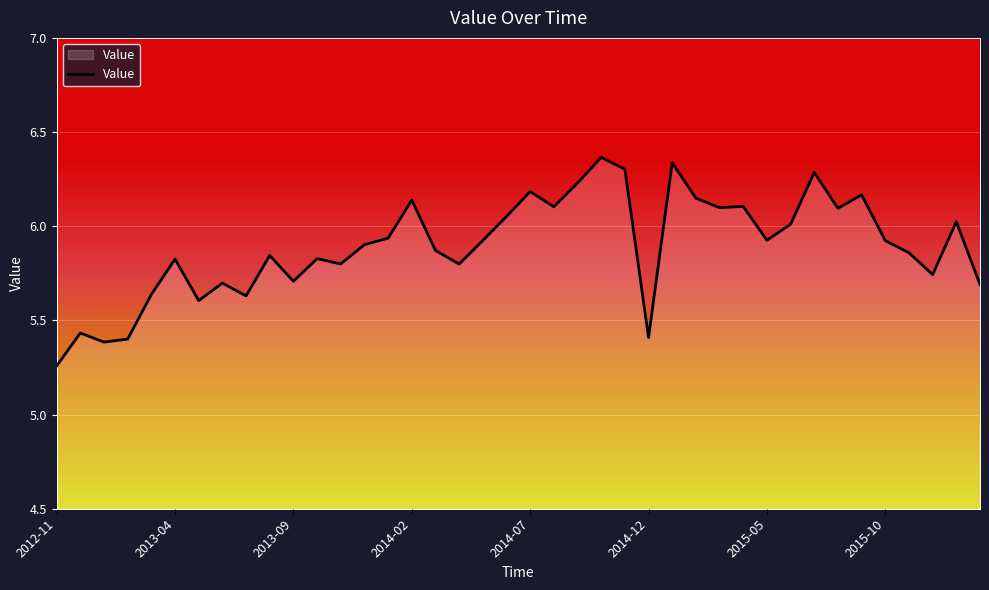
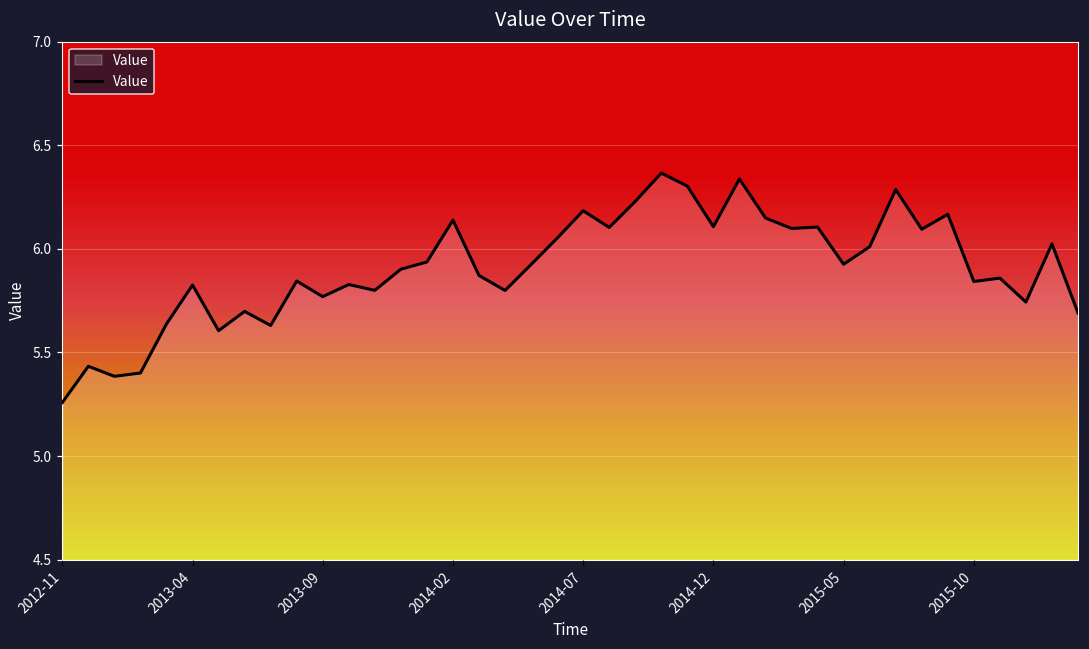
2013-09: 5.71 -> 5.77
2014-12: 5.41 -> 6.11
2015-10: 5.92 -> 5.84
